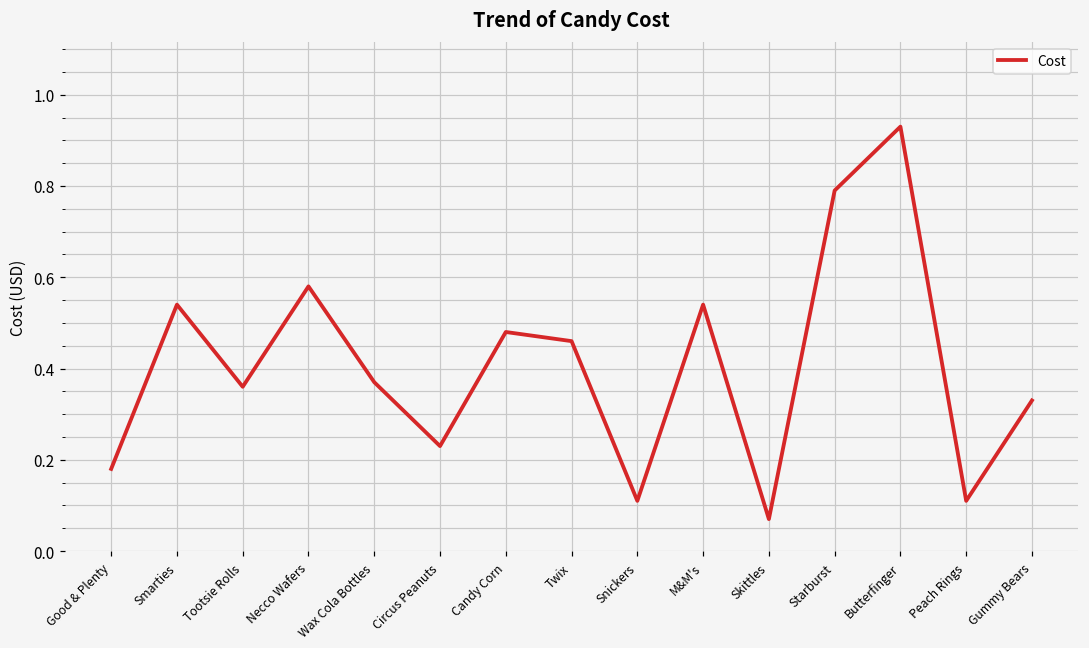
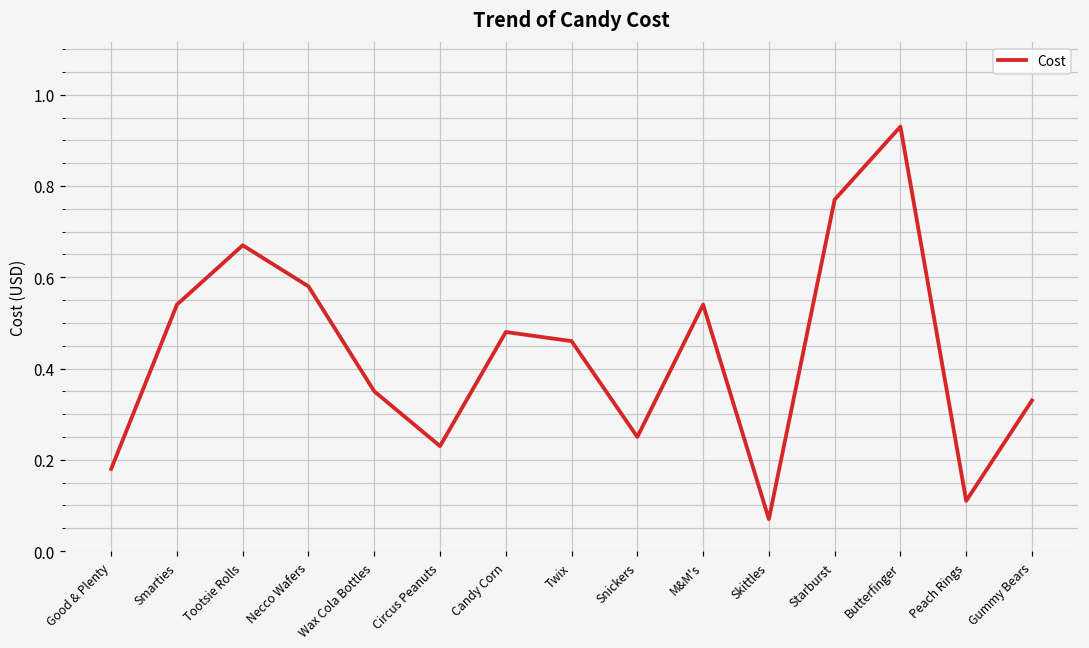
Tootsie Rolls: 0.36 -> 0.67
Wax Cola Bottles: 0.37 -> 0.35
Snickers: 0.11 -> 0.25
Starburst: 0.79 -> 0.77
